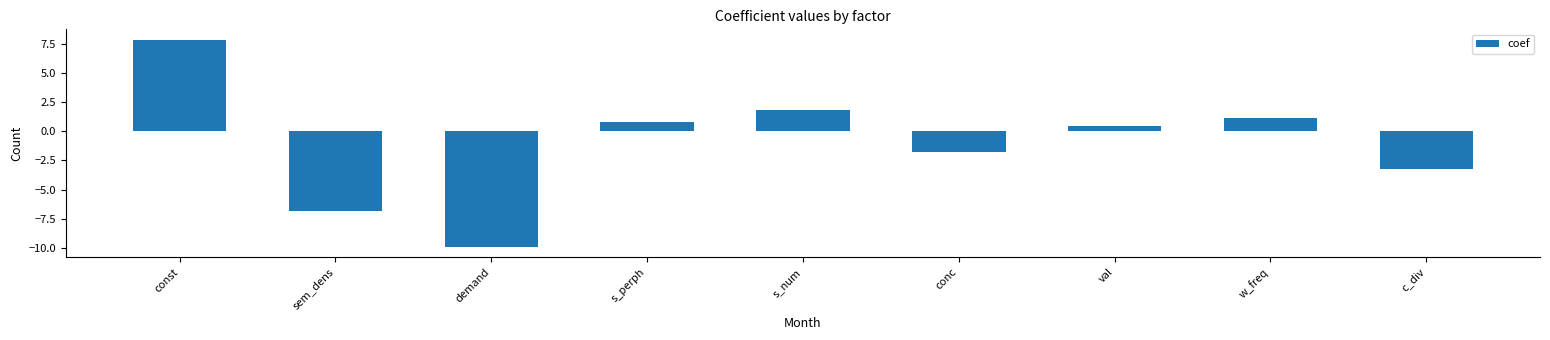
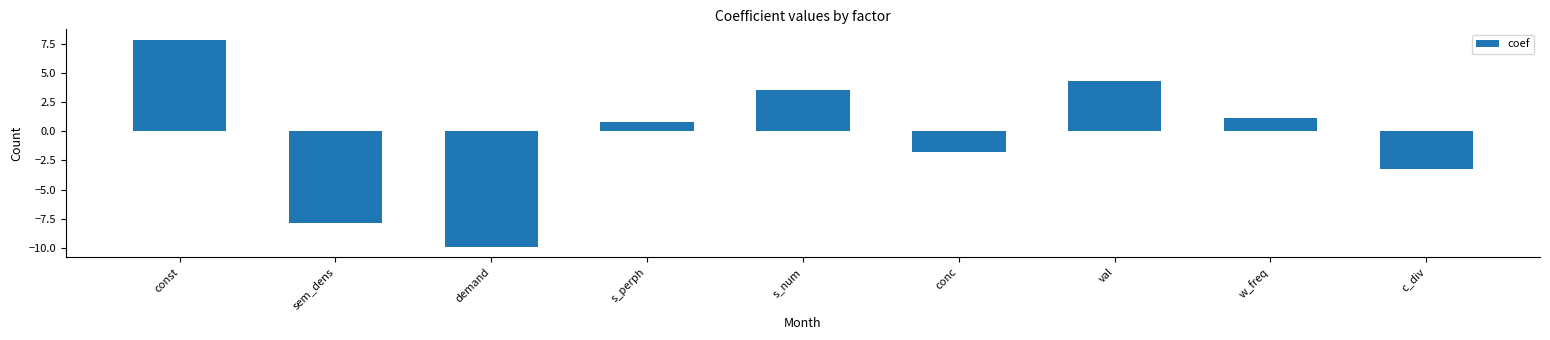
sem_dens: -6.8 -> -7.9
s_num: 1.8 -> 3.5
val: 0.4 -> 4.3
